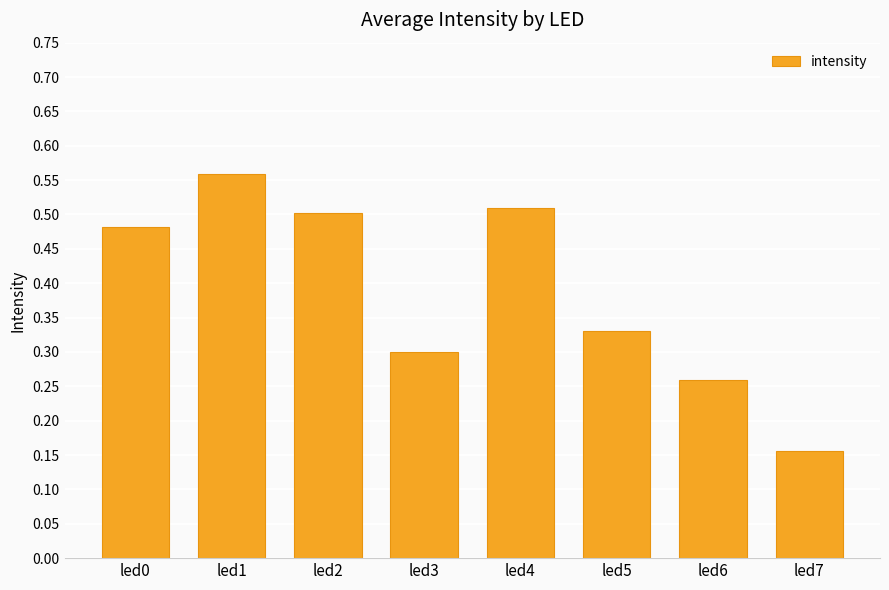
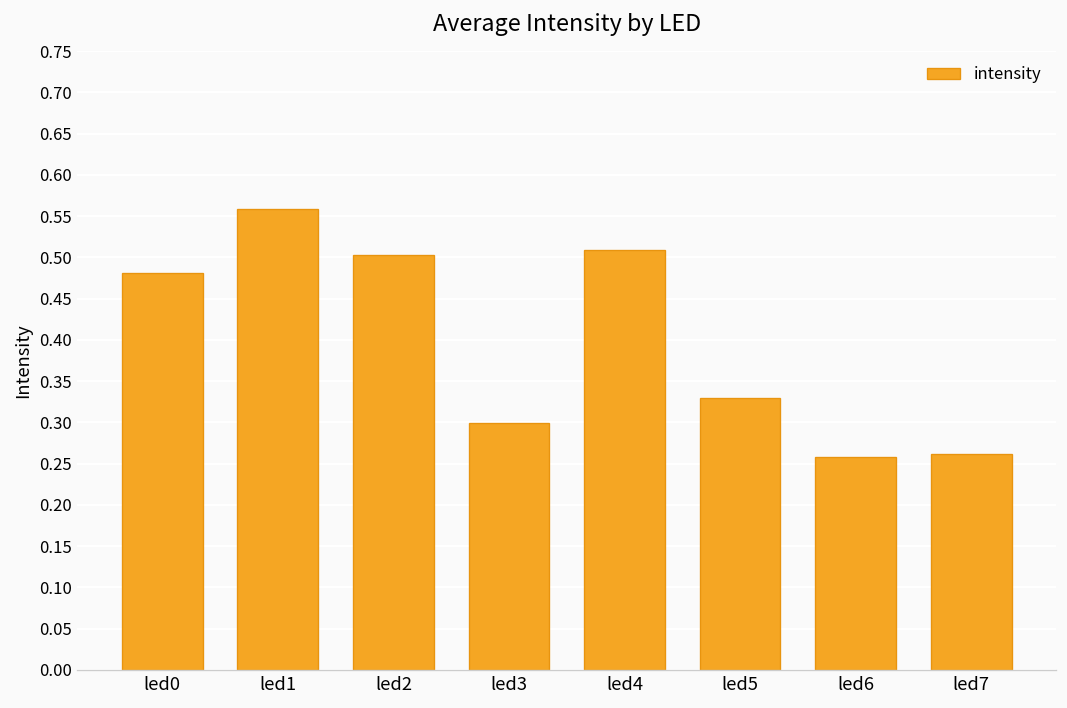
led7: 0.16 -> 0.26
